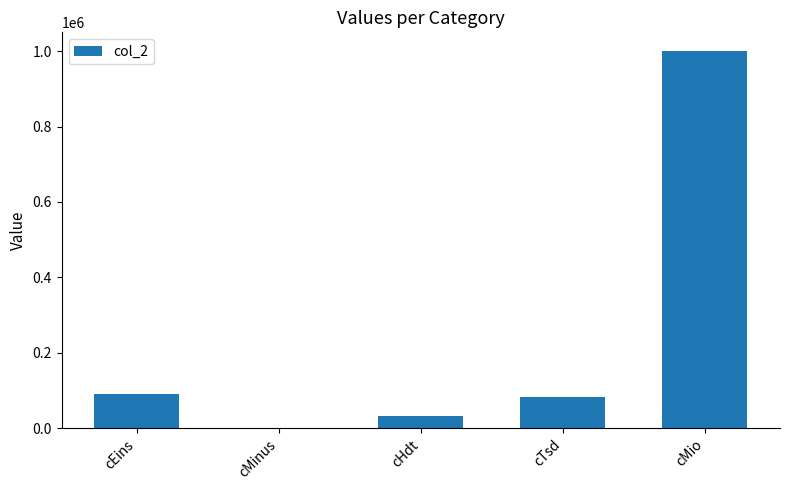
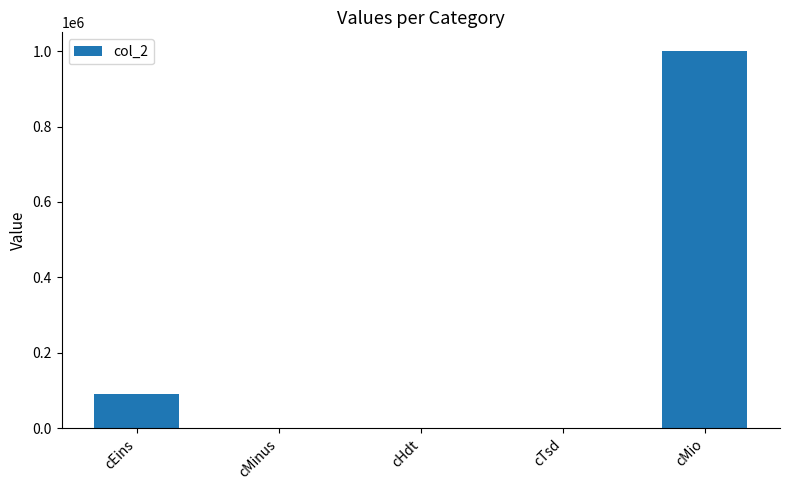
cHdt: 30000 -> 0
cTsd: 80000 -> 0
